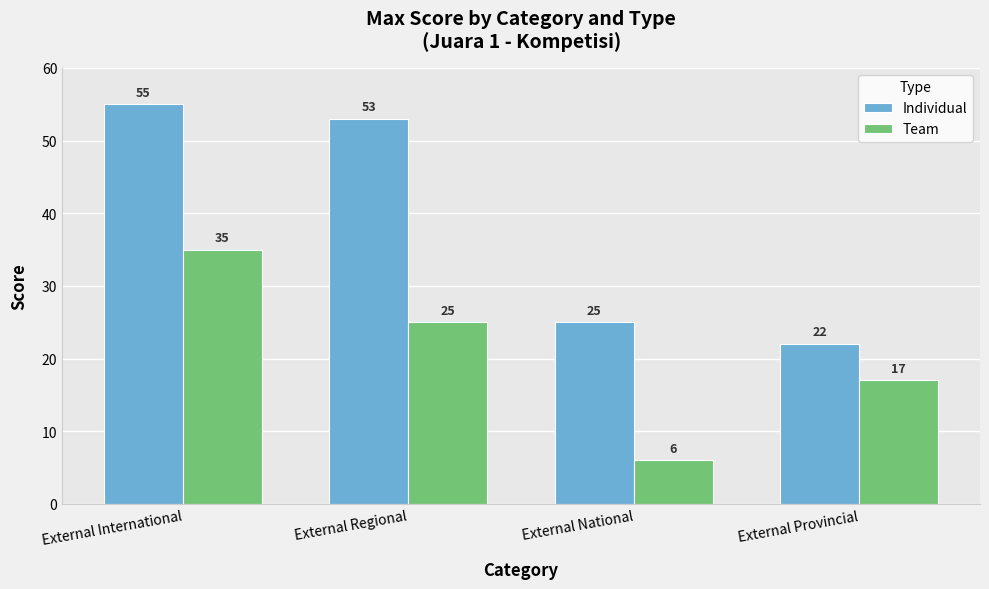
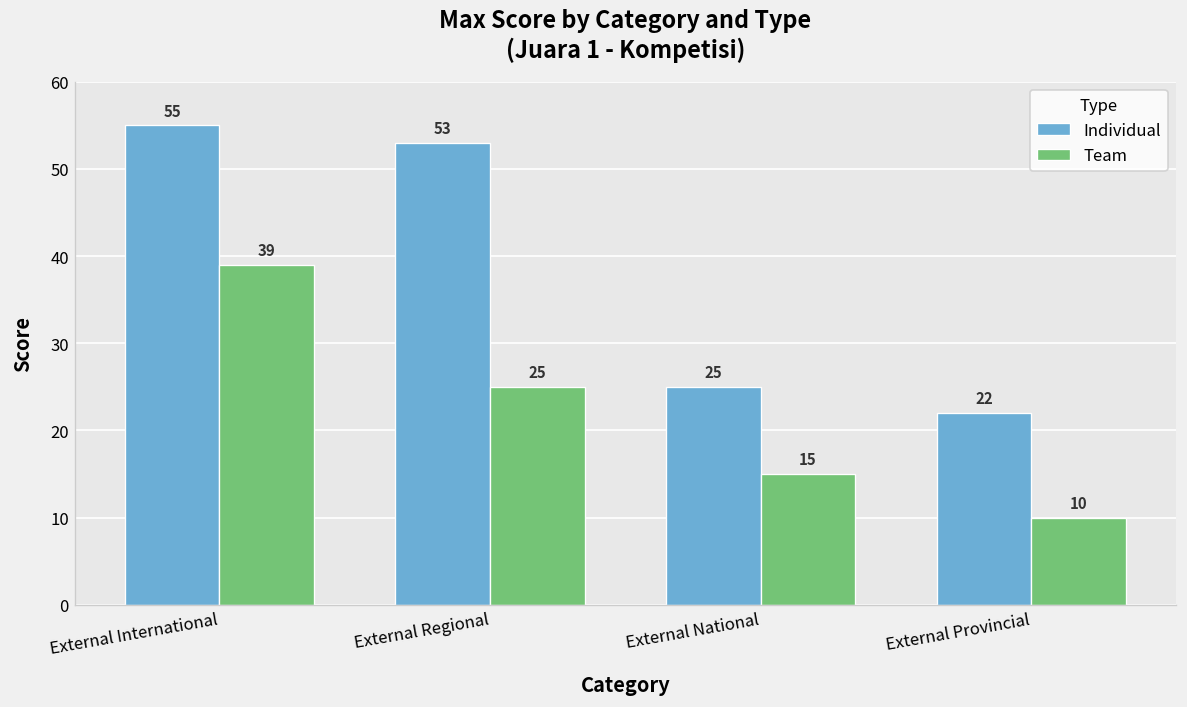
Team, External International: 35 -> 39
Team, External National: 6 -> 15
Team, External Provincial: 17 -> 10
